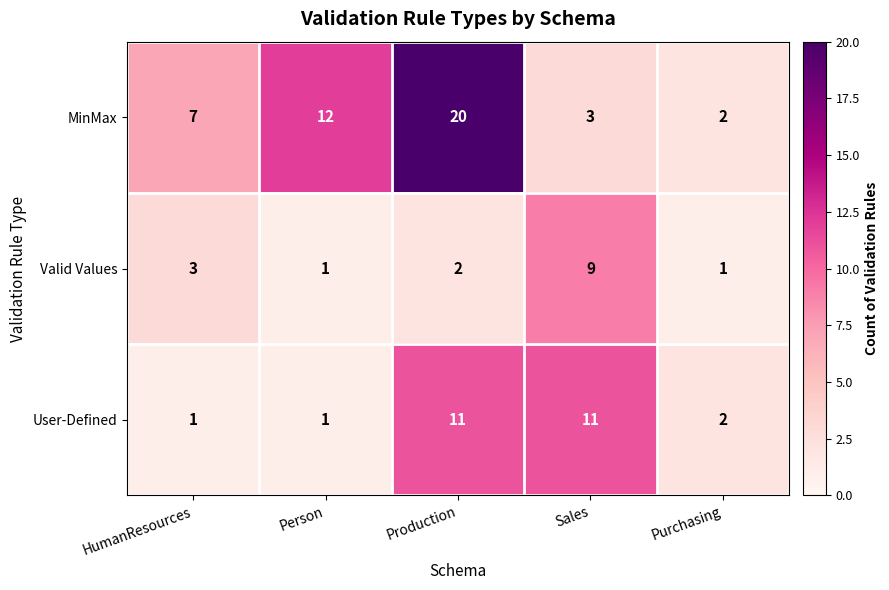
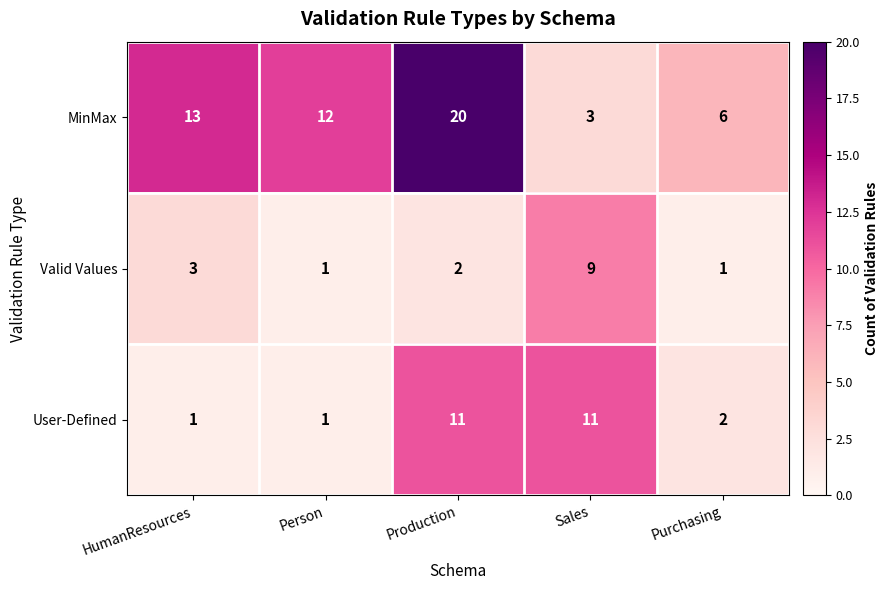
MinMax, HumanResources: 7 -> 13
MinMax, Purchasing: 2 -> 6
